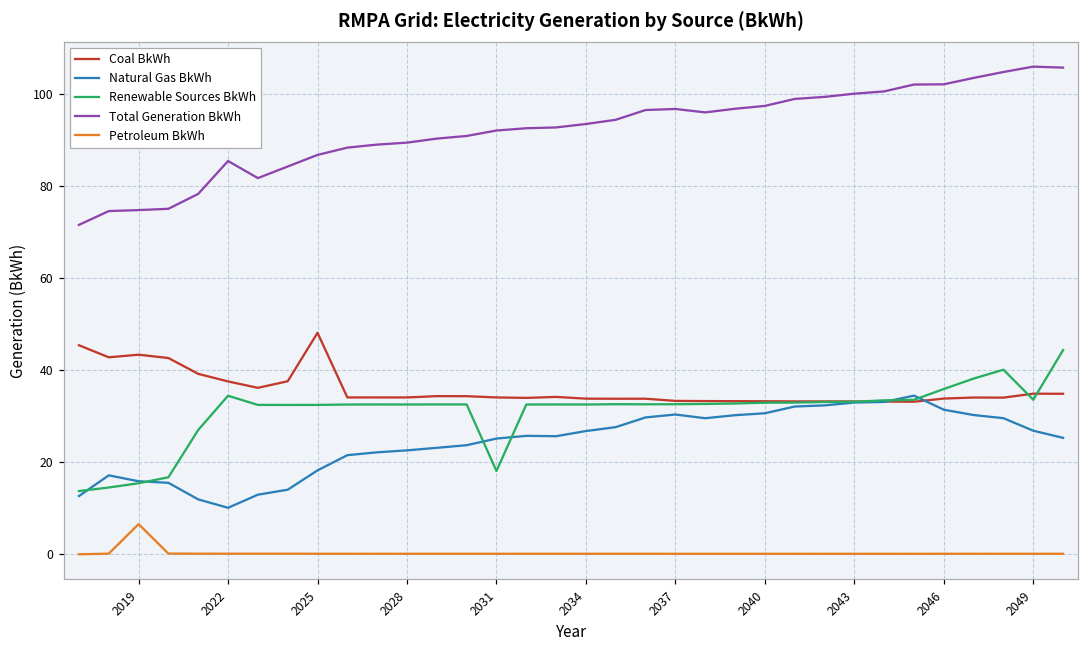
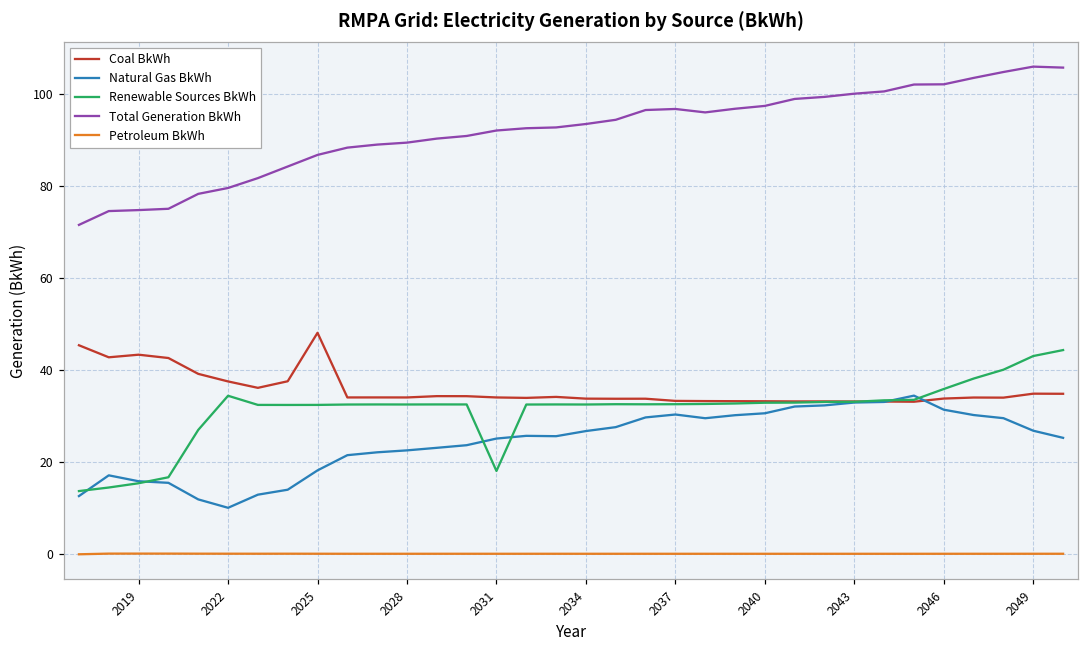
Petroleum BkWh, 2019: 7 -> 0
Total Generation BkWh, 2022: 86 -> 80
Renewable Sources BkWh, 2049: 34 -> 43
